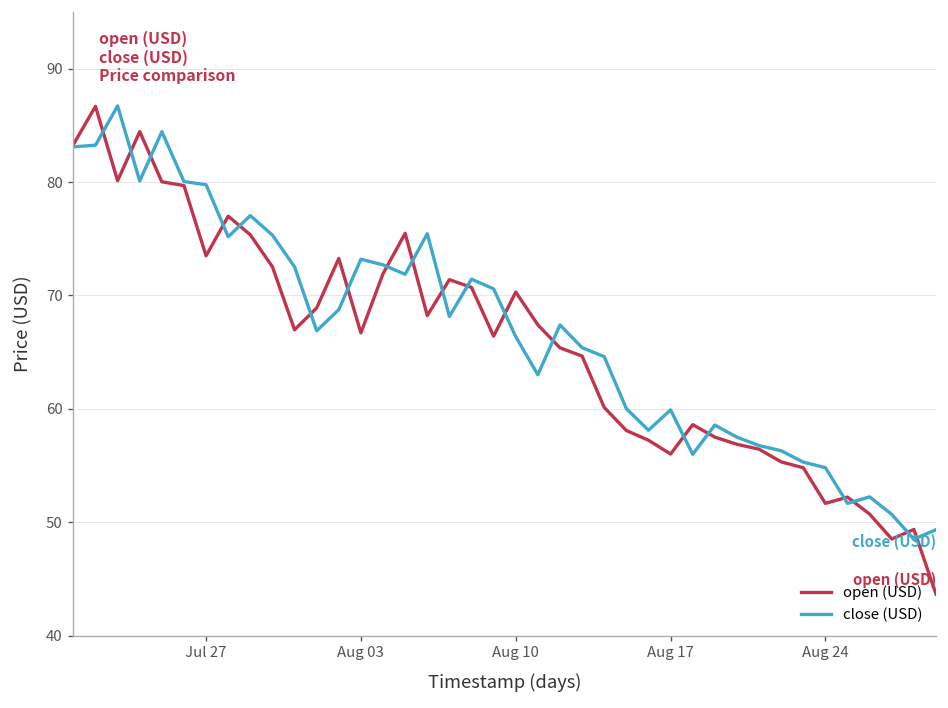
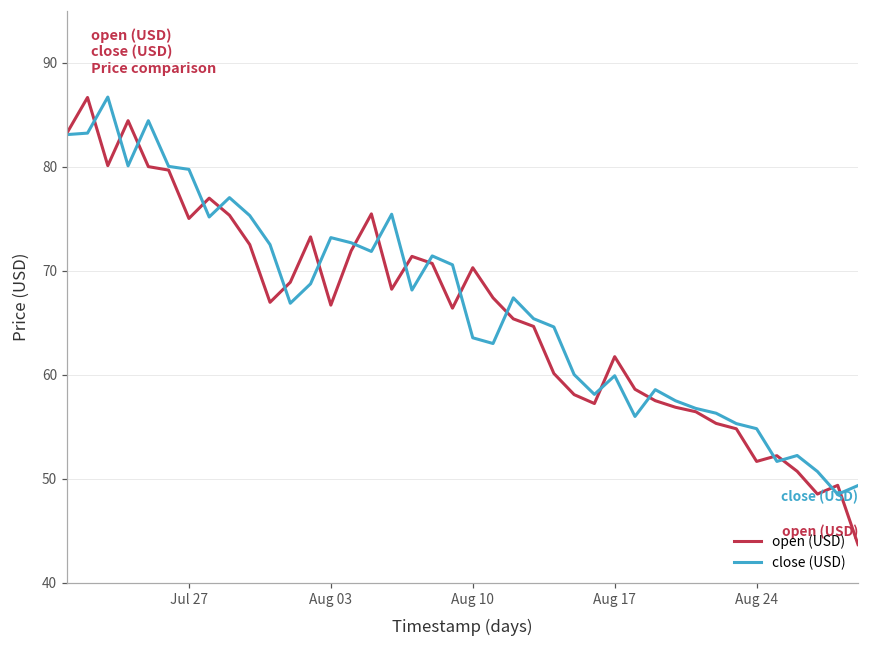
open (USD), Jul 27: 73 -> 75
close (USD), Aug 10: 66 -> 64
open (USD), Aug 17: 56 -> 62
